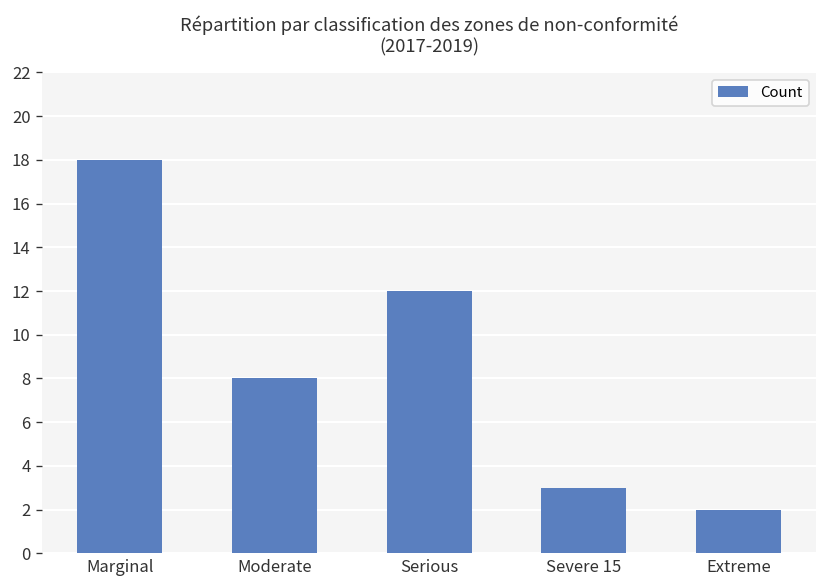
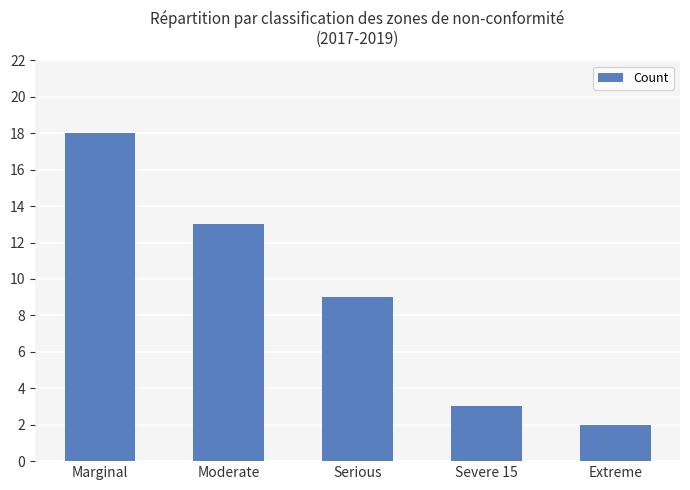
Moderate: 8 -> 13
Serious: 12 -> 9
